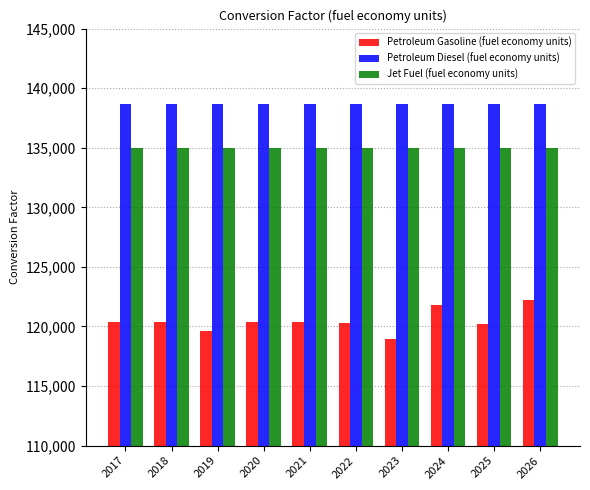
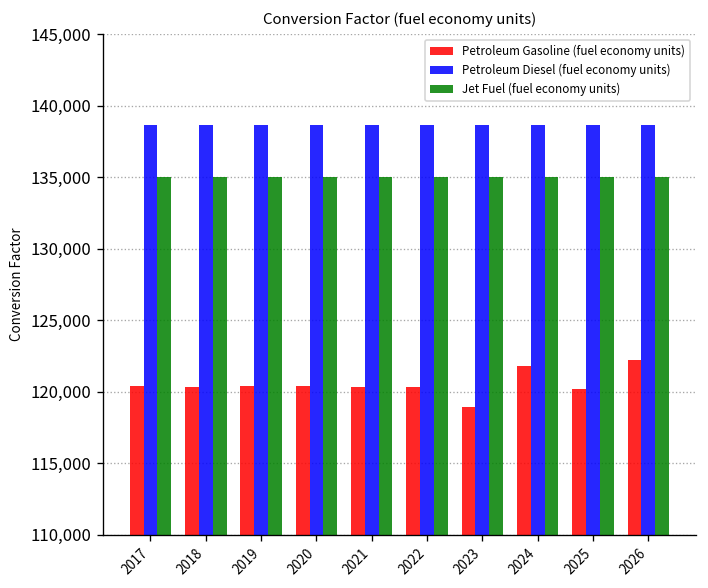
Petroleum Gasoline (fuel economy units), 2019: 119,600 -> 120,400
